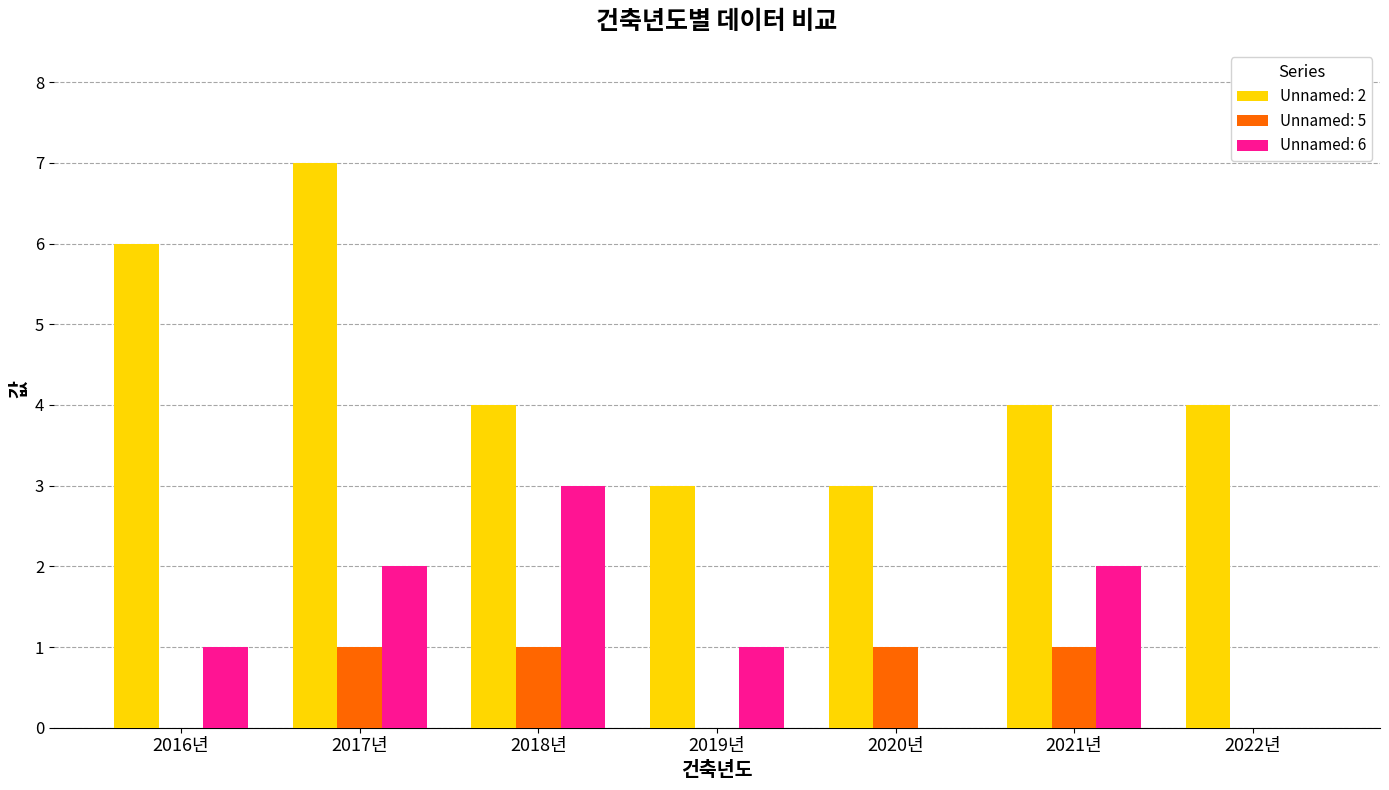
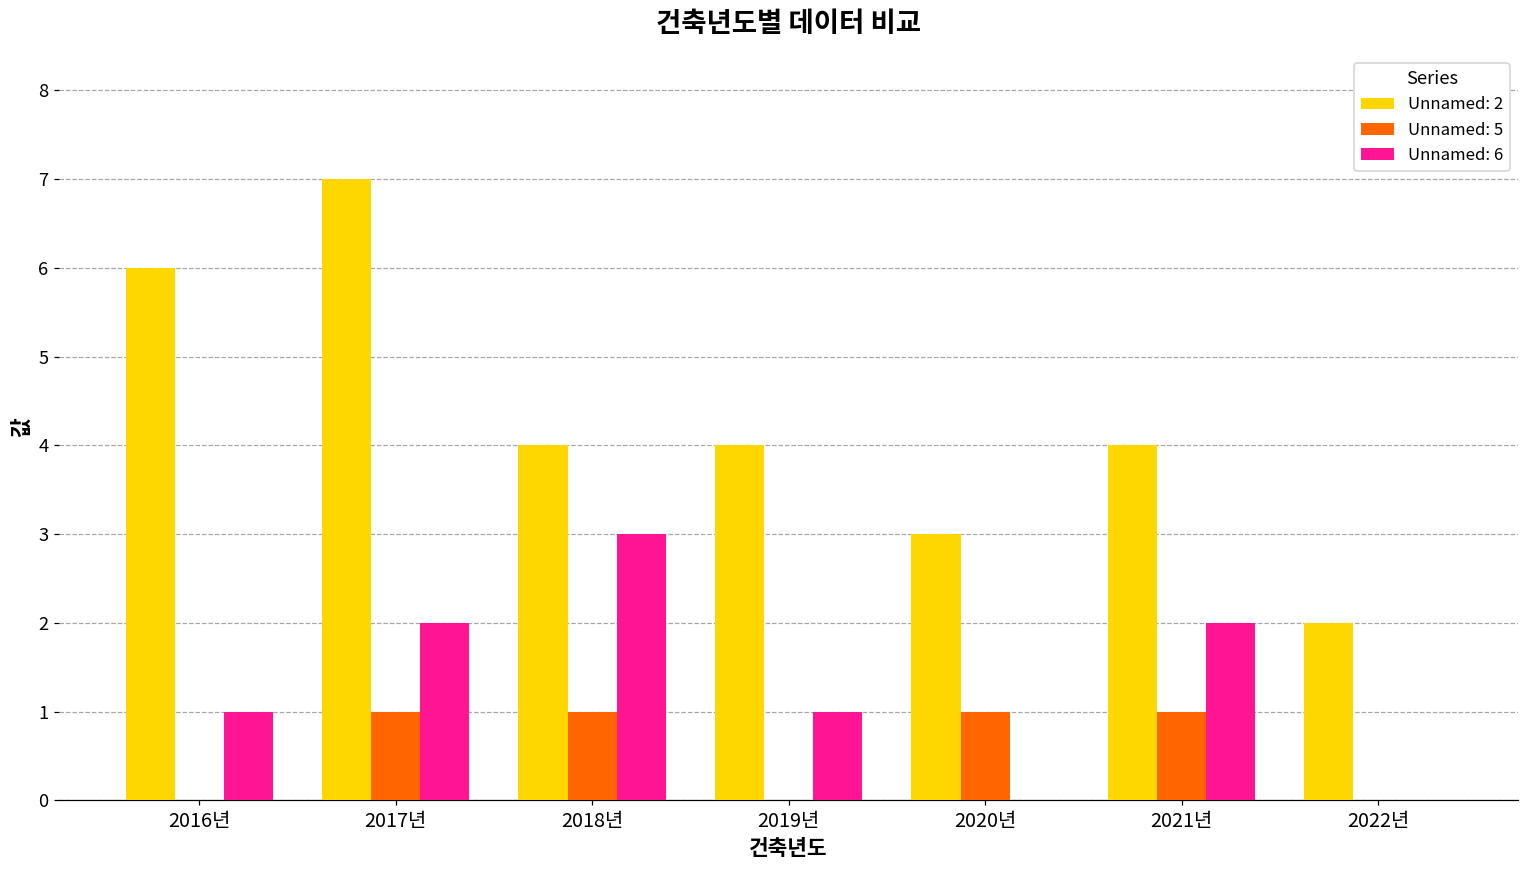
Unnamed: 2, 2019년: 3 -> 4
Unnamed: 2, 2022년: 4 -> 2
